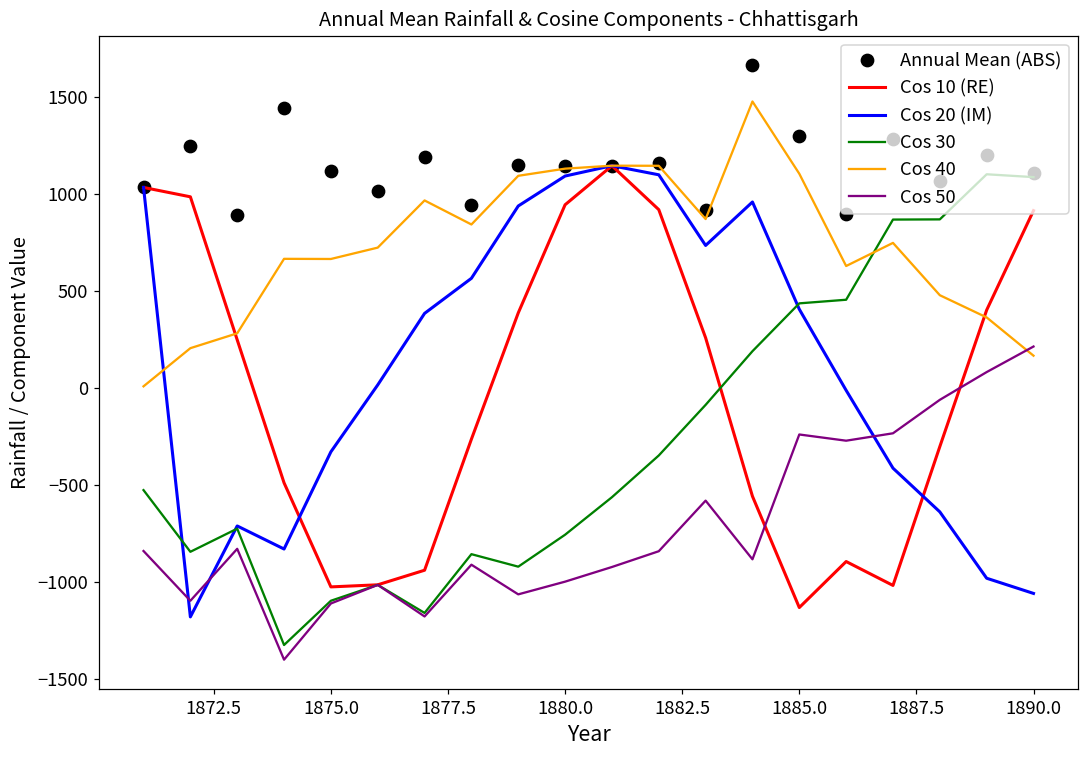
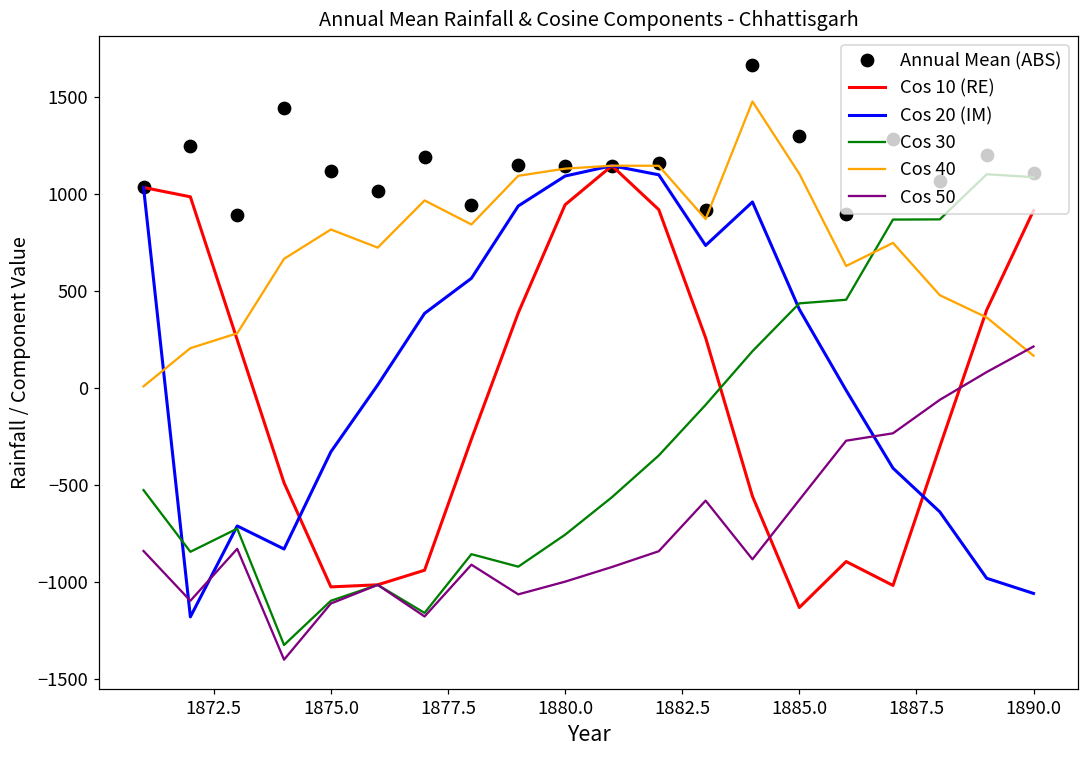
Cos 40, 1875.0: 660 -> 820
Cos 50, 1885.0: -240 -> -580
